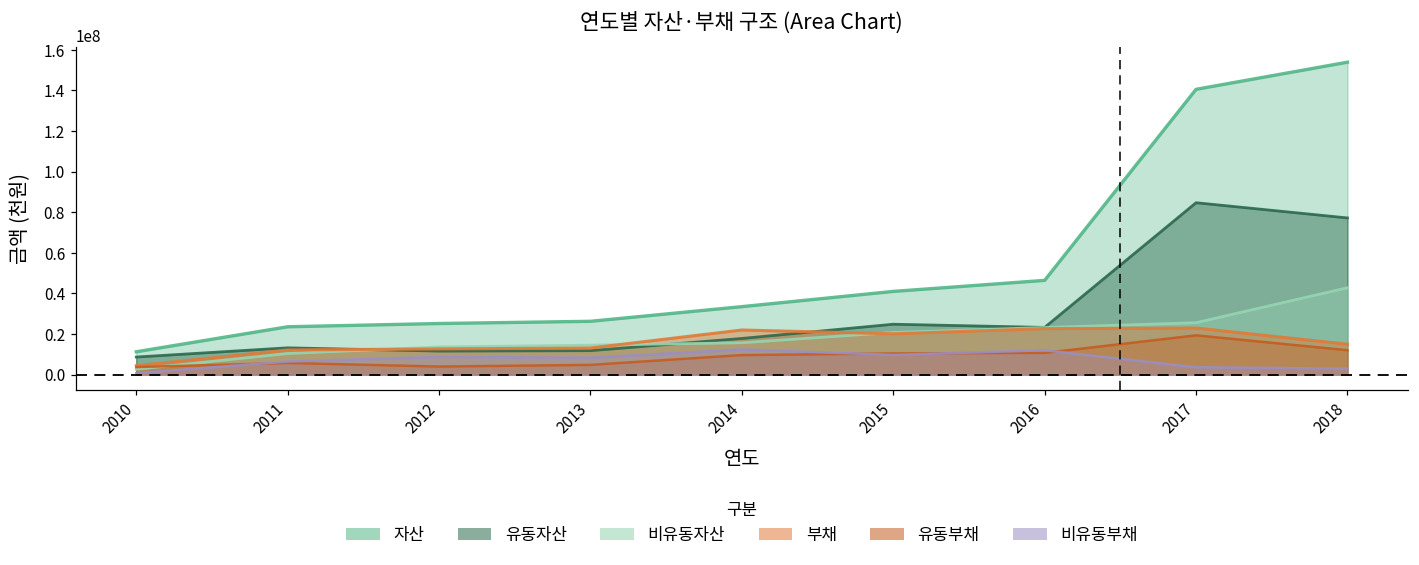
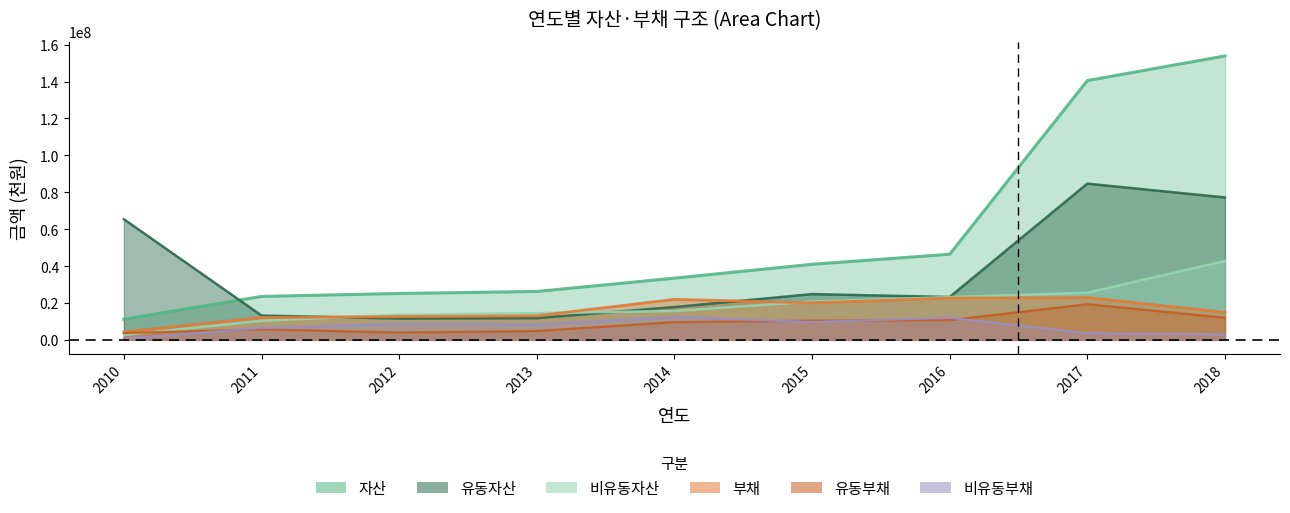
유동자산, 2010: 9000000 -> 65000000
